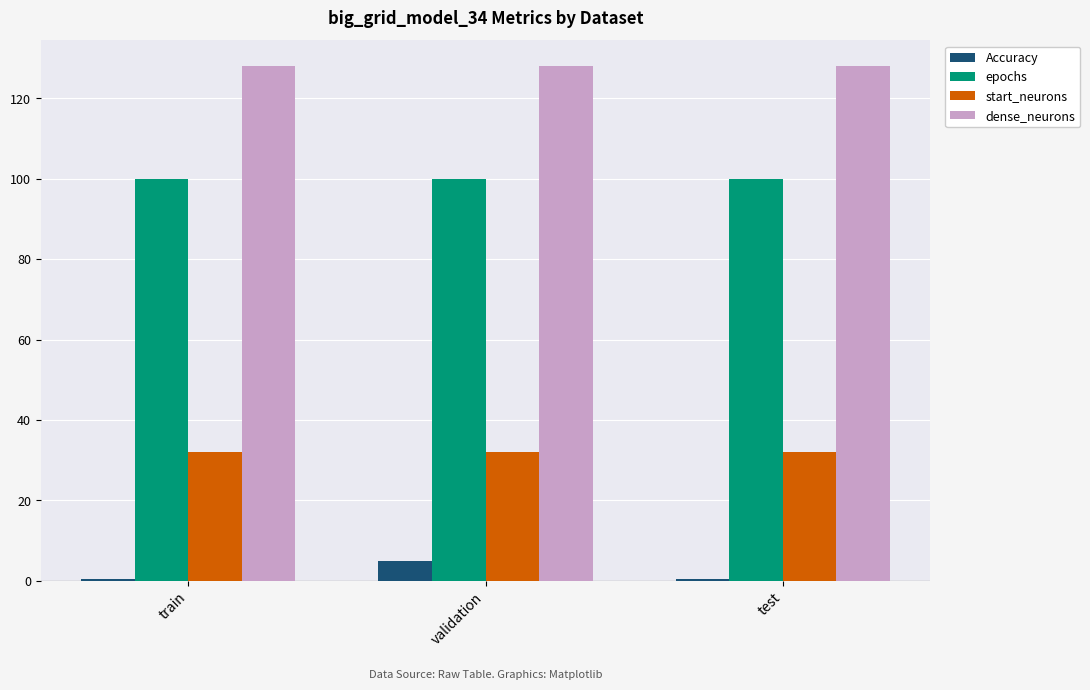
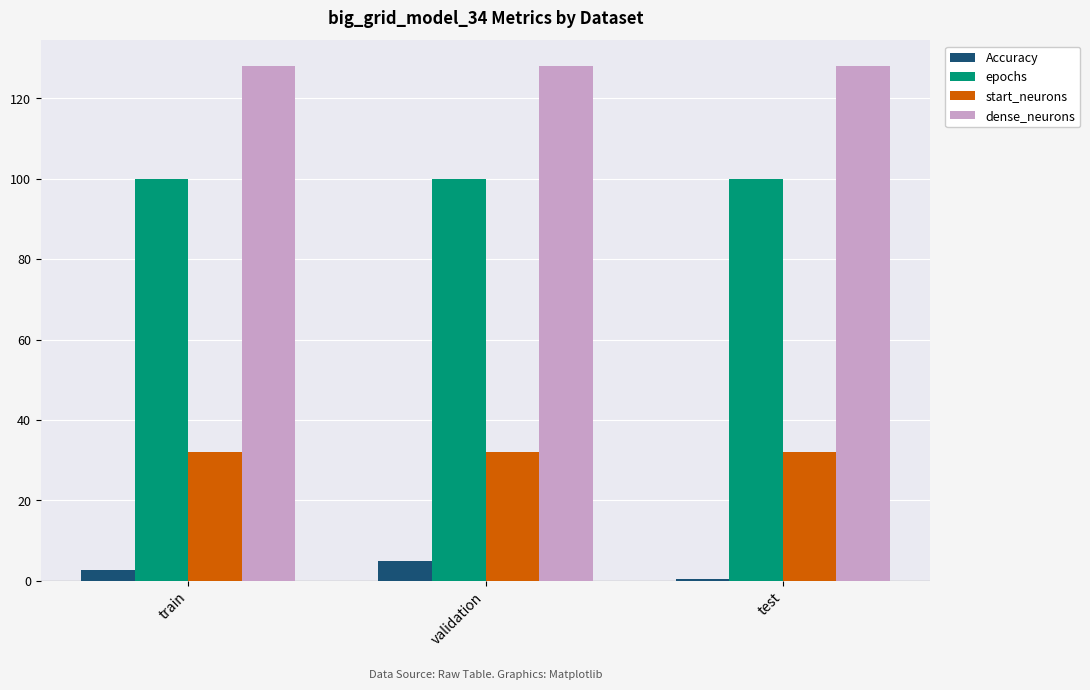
Accuracy, train: 0 -> 3
